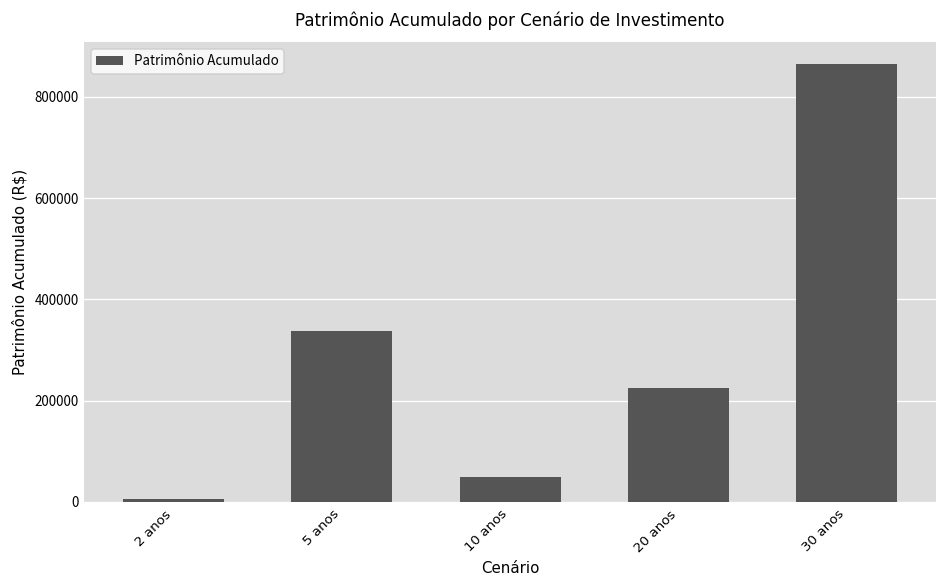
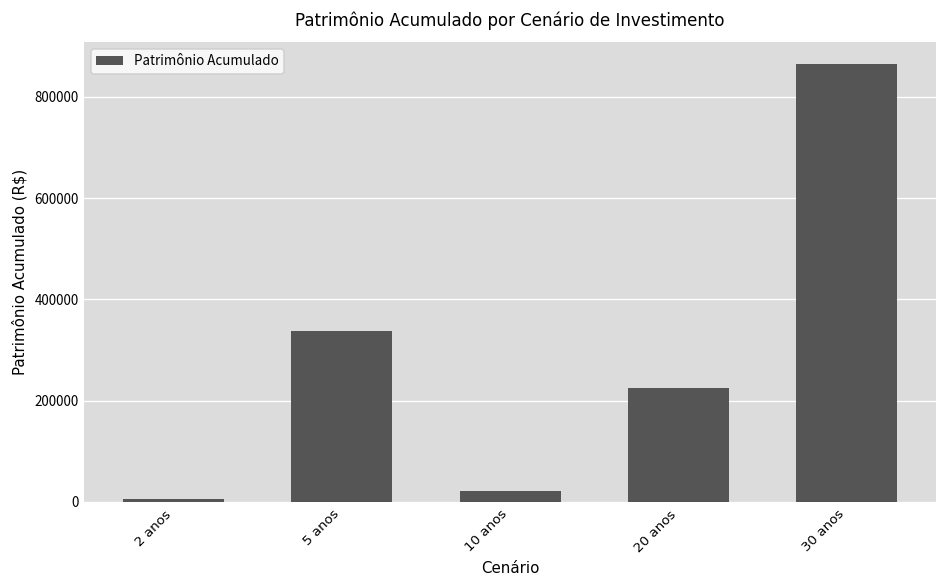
10 anos: 50000 -> 20000
